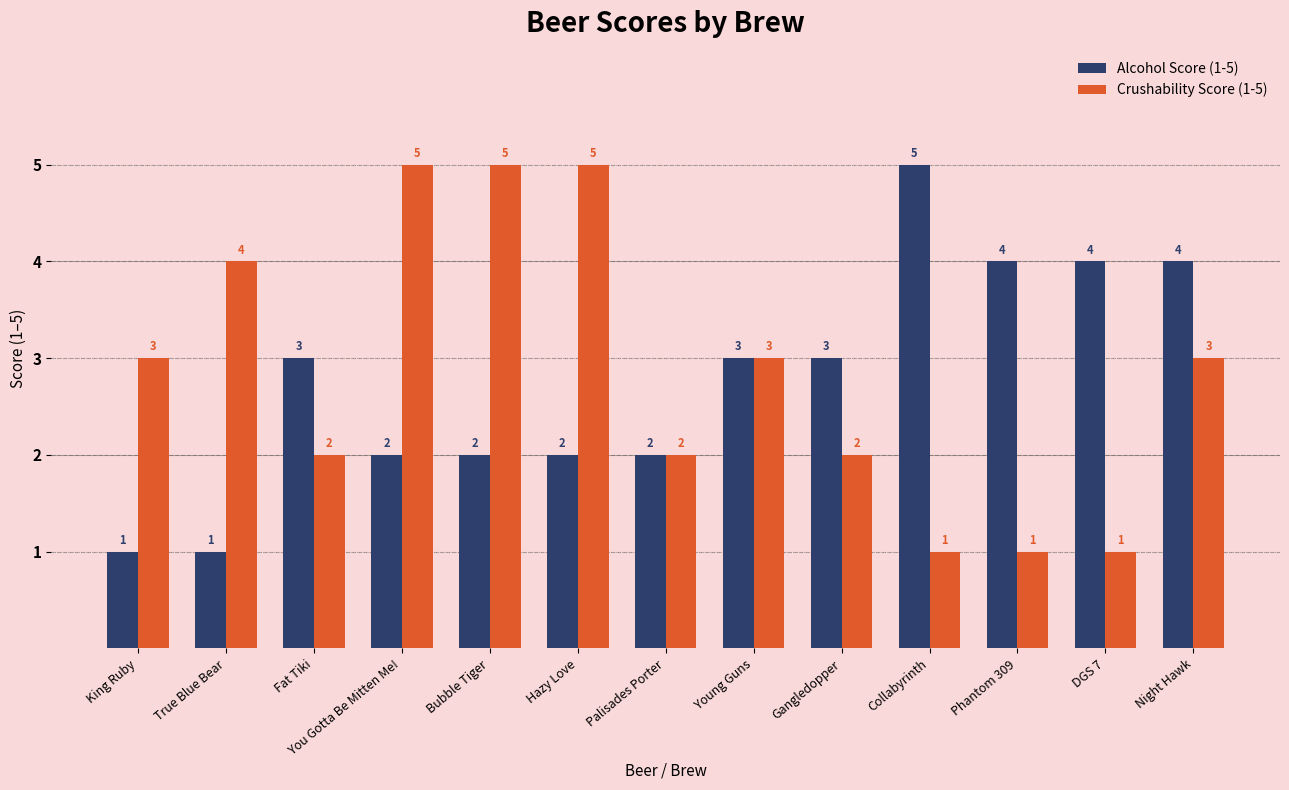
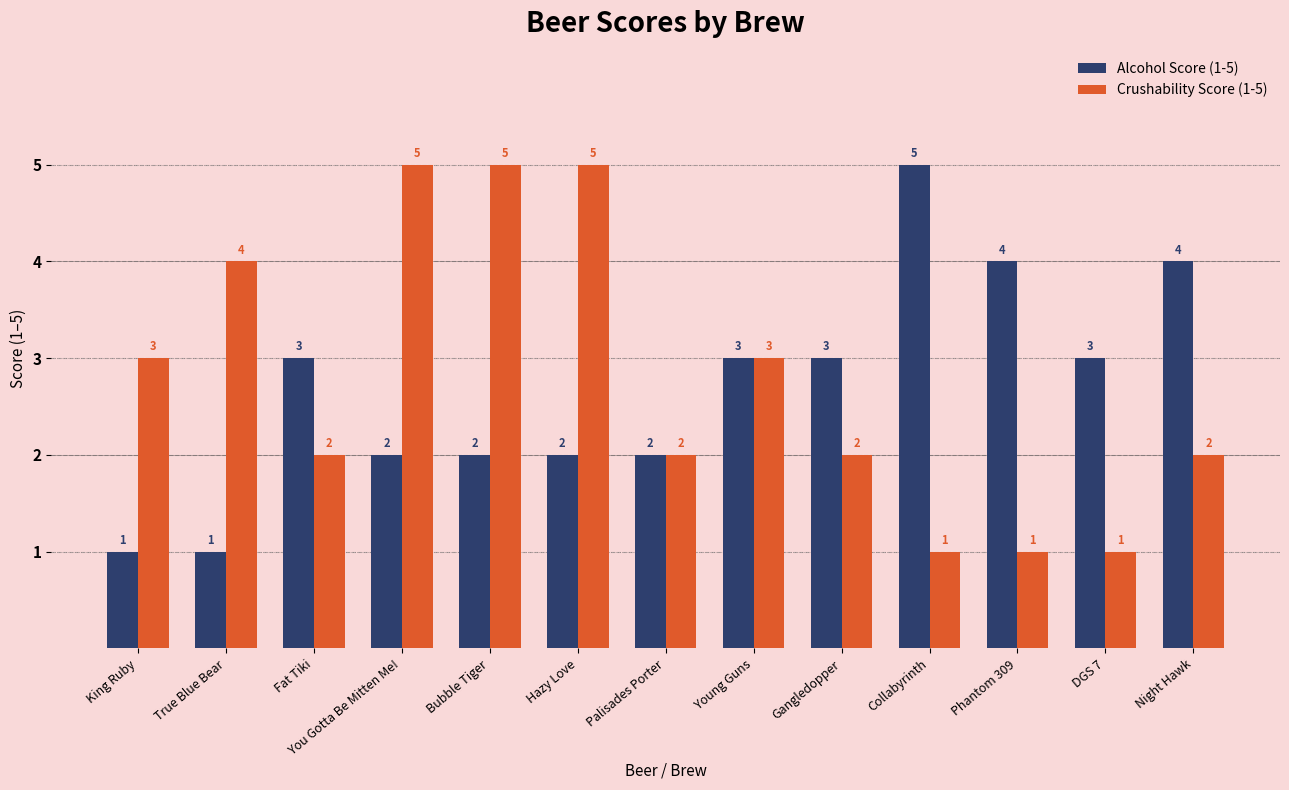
Alcohol Score (1-5), DGS 7: 4 -> 3
Crushability Score (1-5), Night Hawk: 3 -> 2
